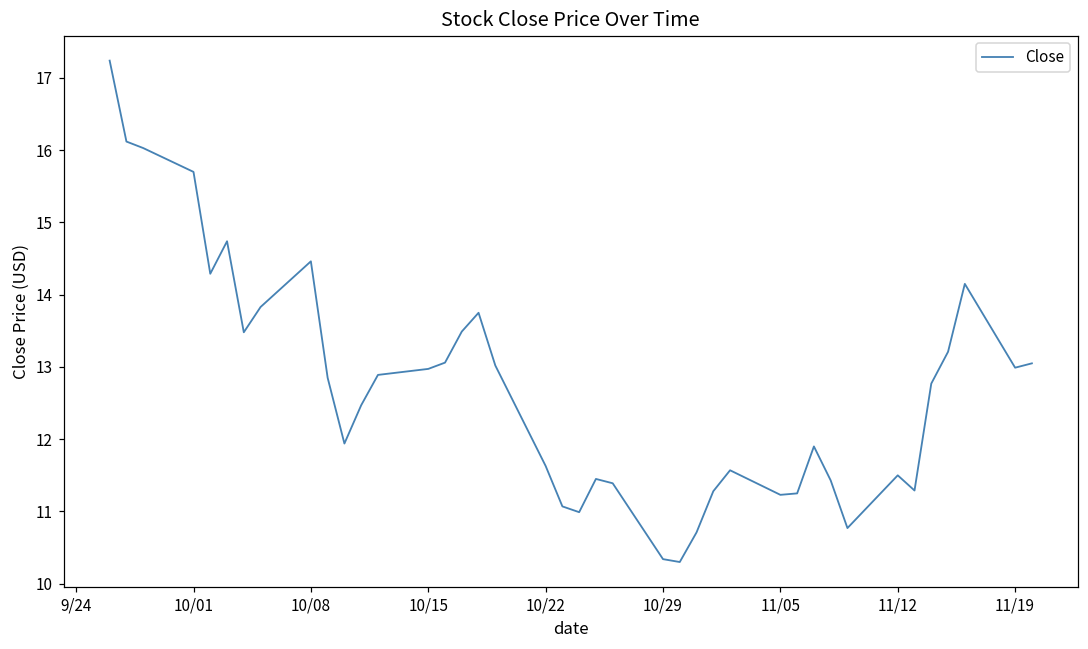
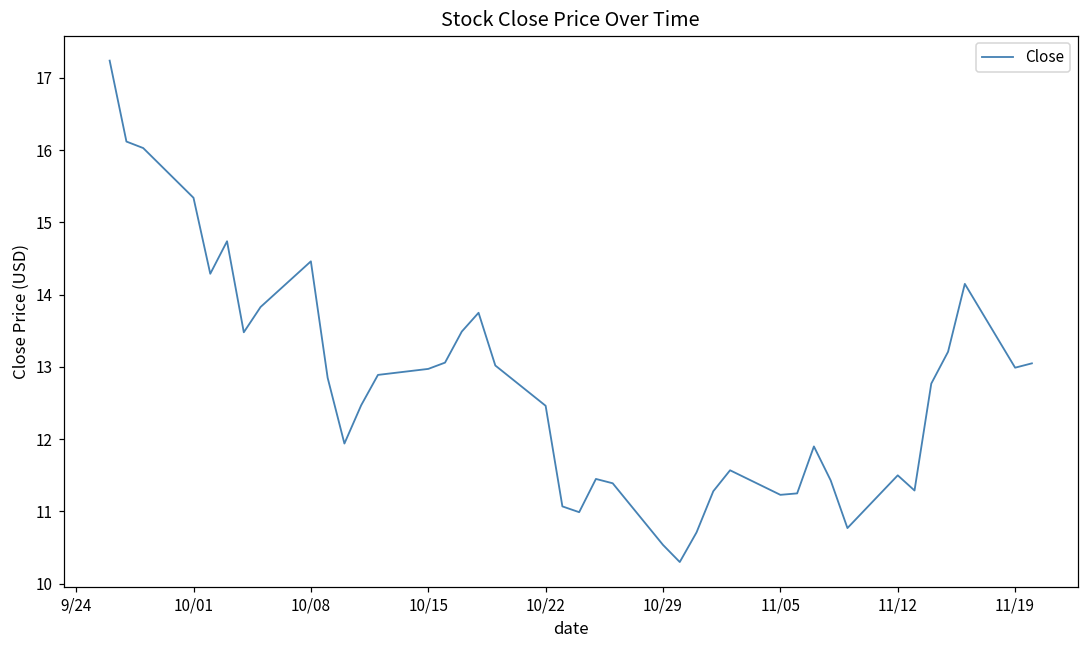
10/01: 15.7 -> 15.3
10/22: 11.6 -> 12.5
10/29: 10.3 -> 10.5
